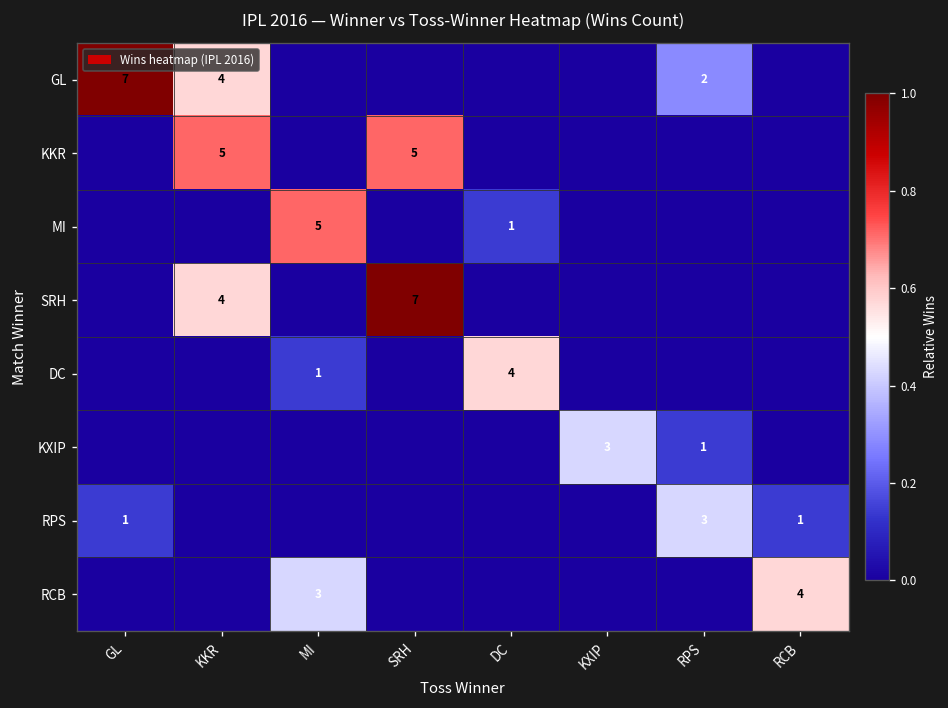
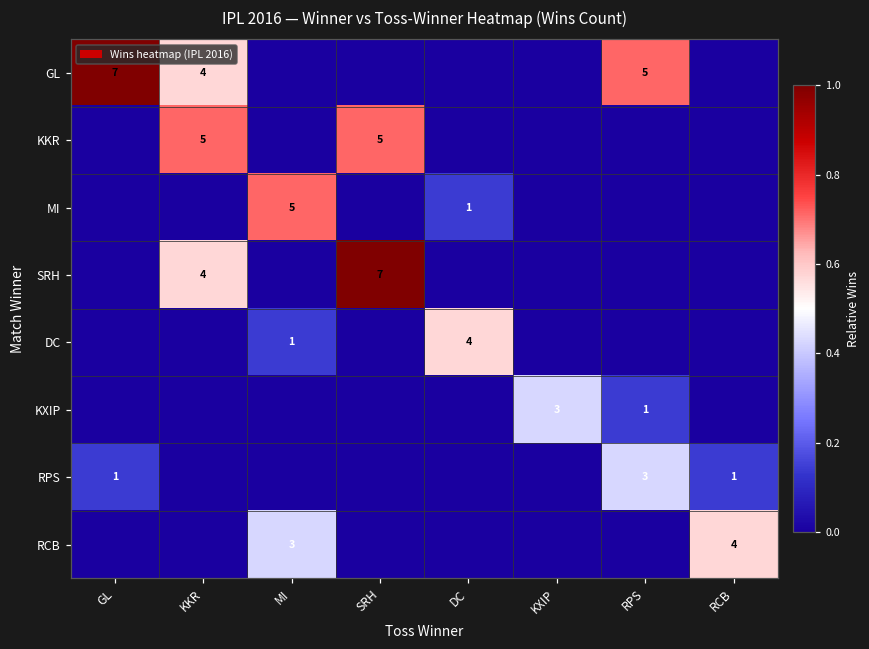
GL, RPS: 2 -> 5
